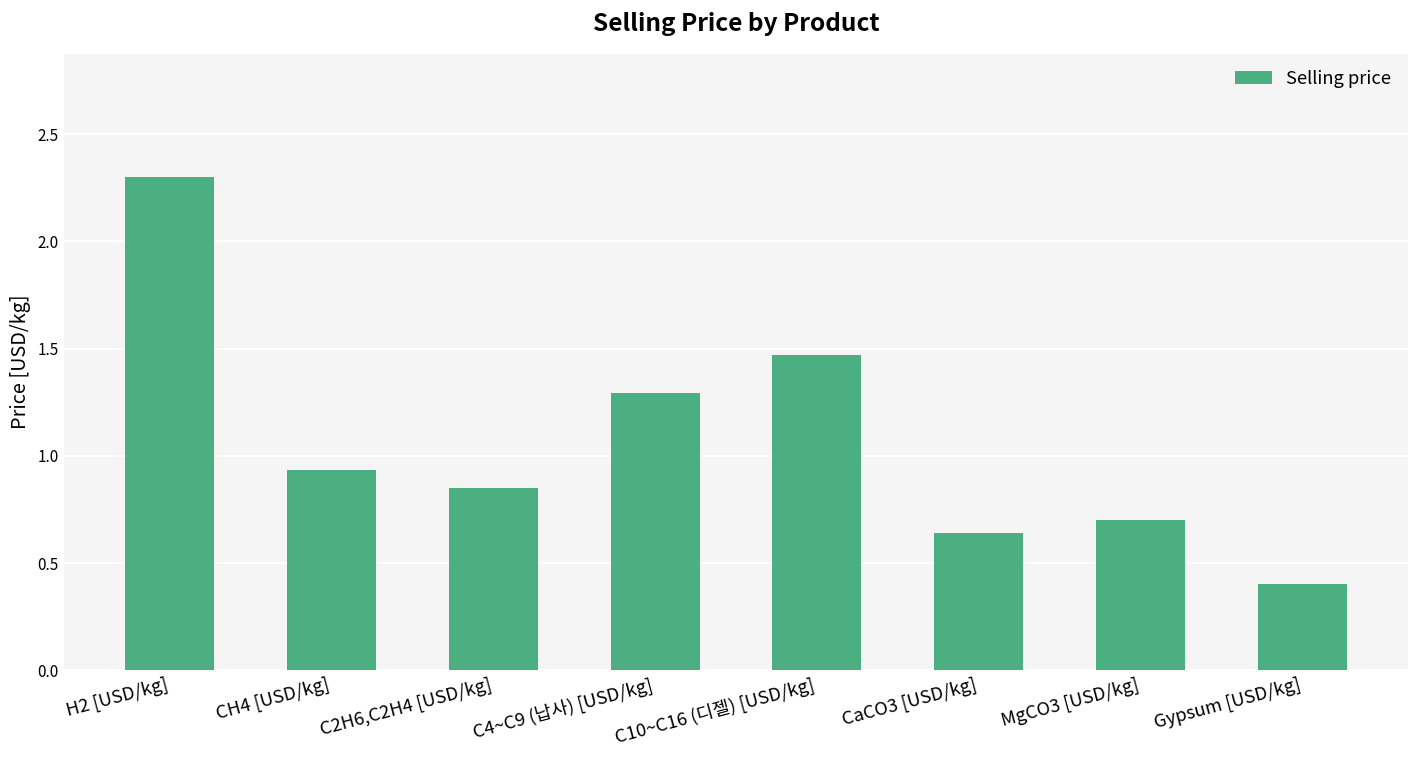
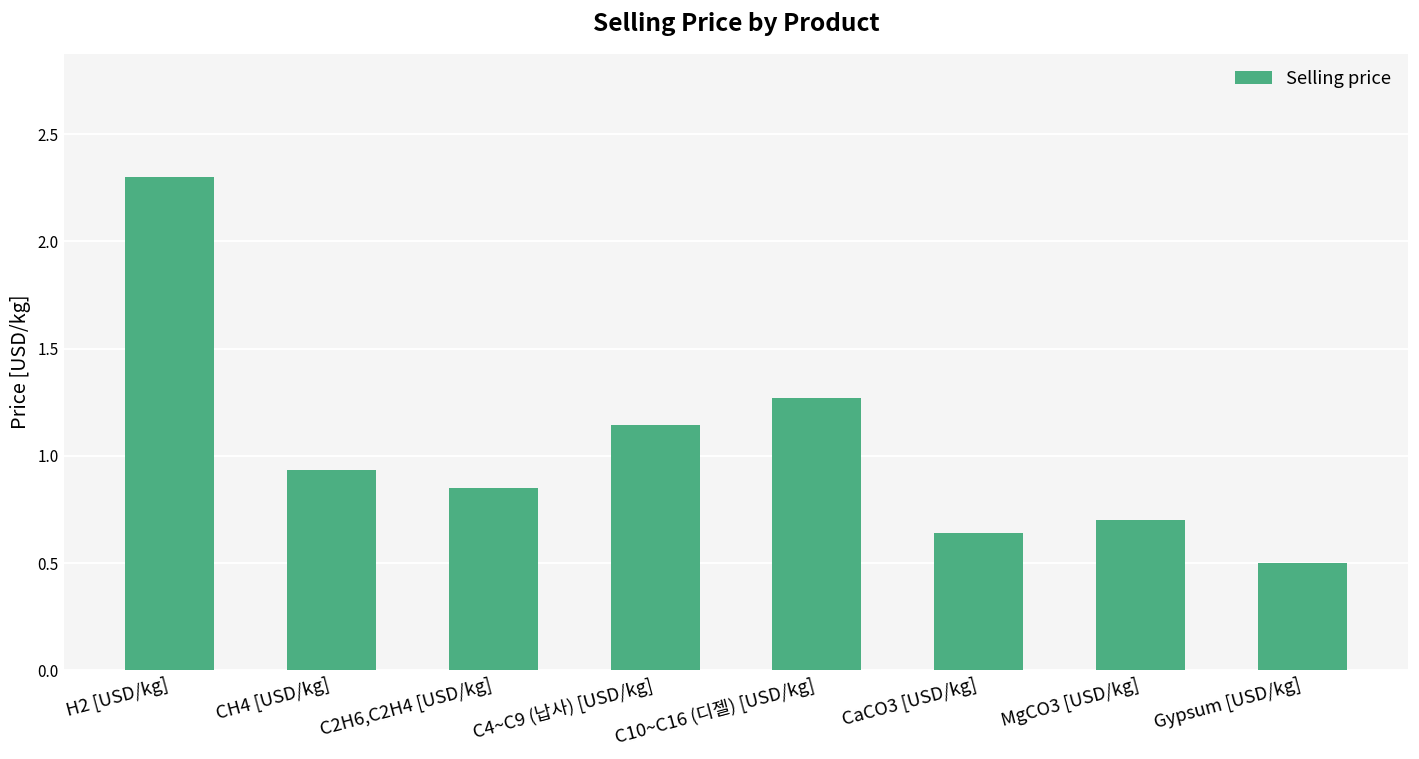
C4~C9 (납사) [USD/kg]: 1.29 -> 1.14
C10~C16 (디젤) [USD/kg]: 1.47 -> 1.27
Gypsum [USD/kg]: 0.4 -> 0.5
